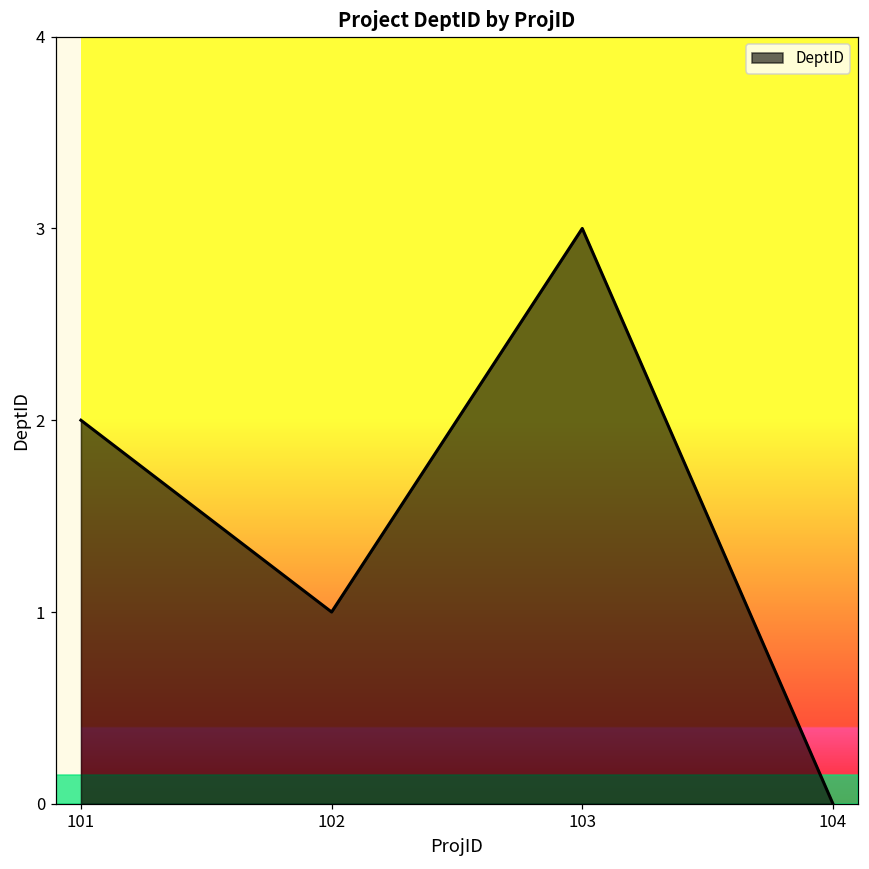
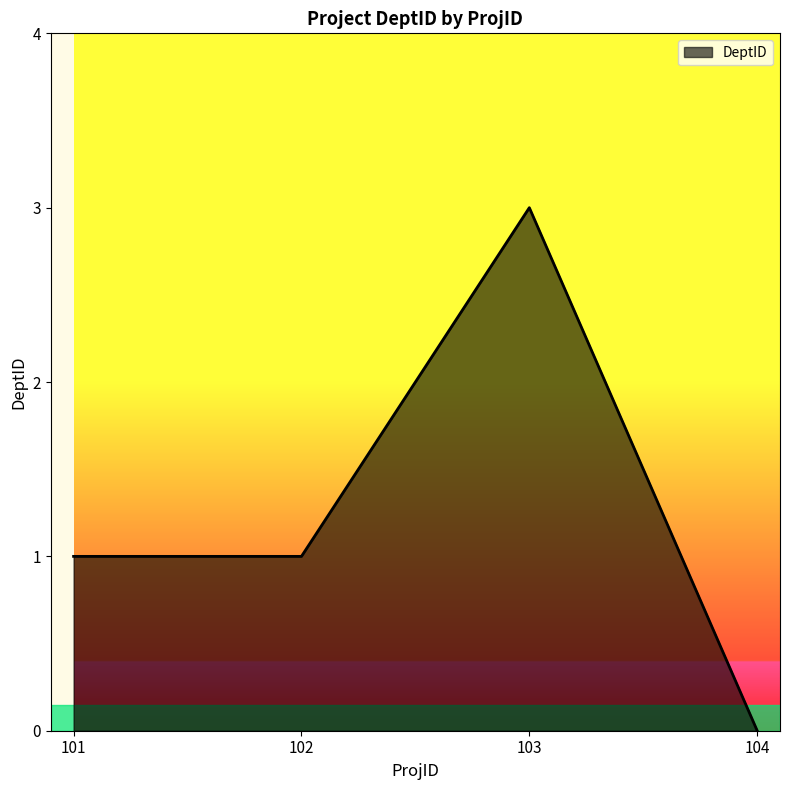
101: 2 -> 1
